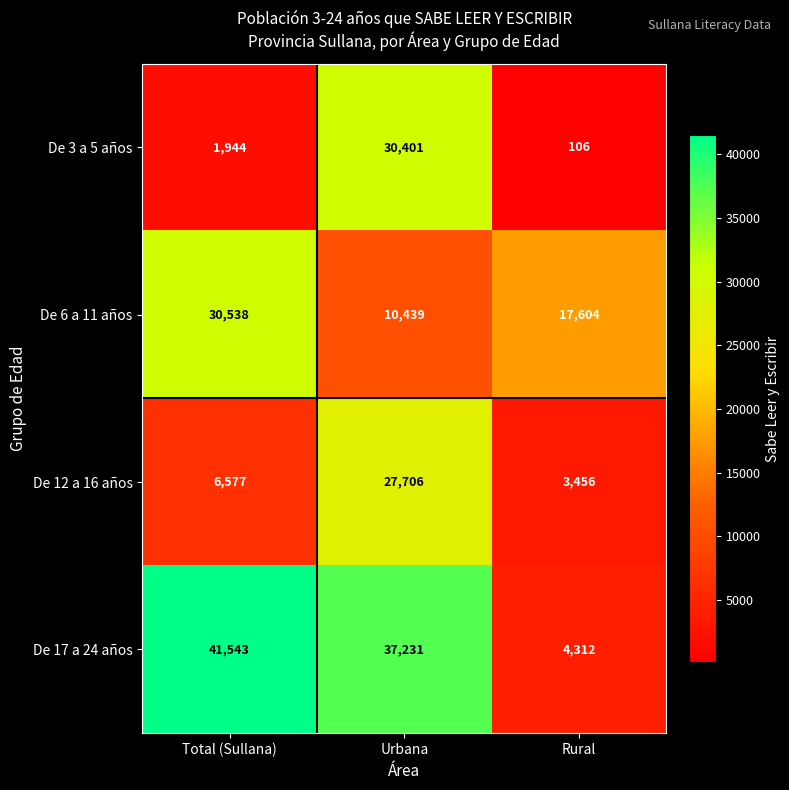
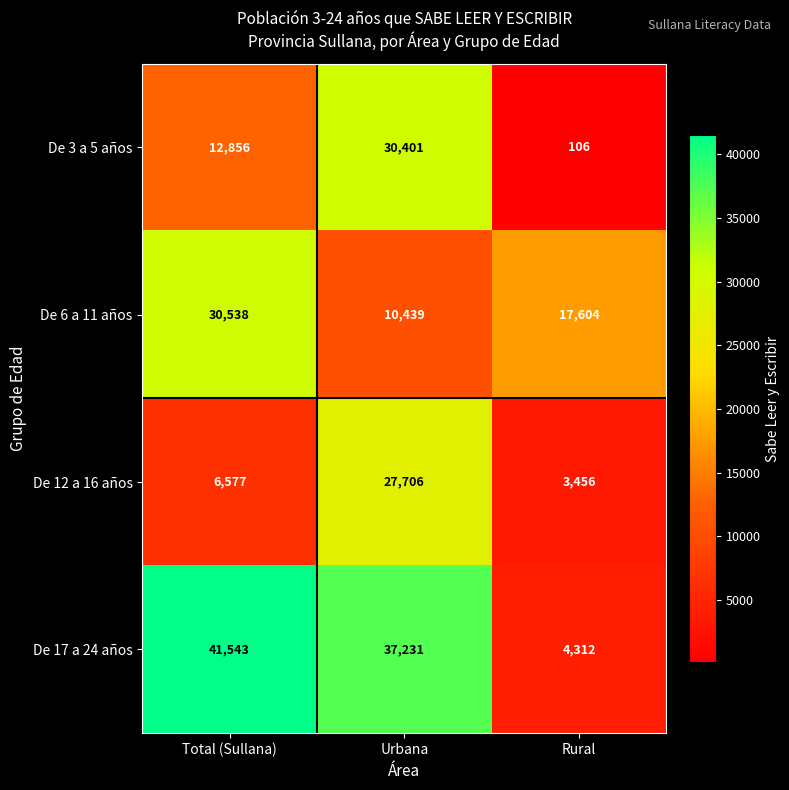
De 3 a 5 años, Total (Sullana): 1,944 -> 12,856
